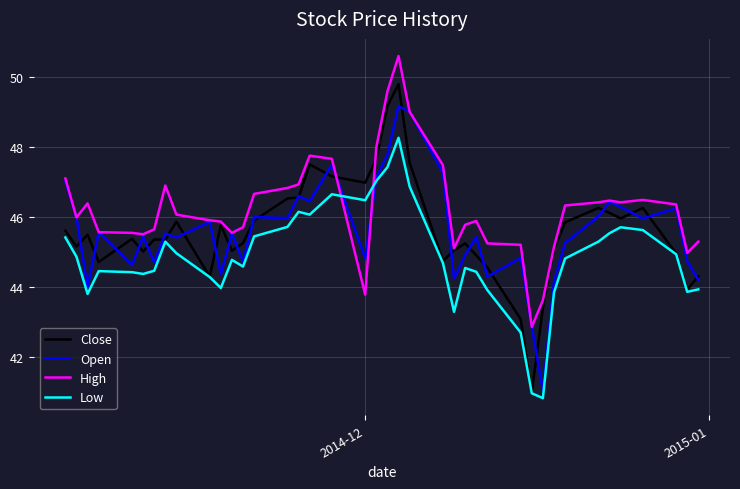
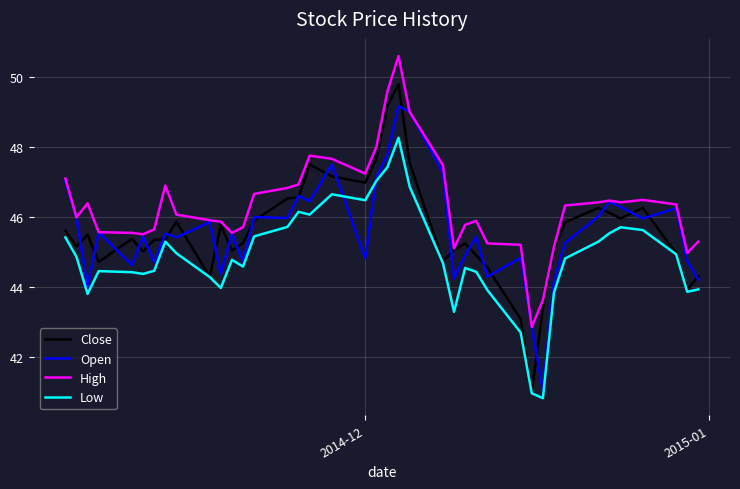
High, 2014-12: 43.8 -> 47.2
